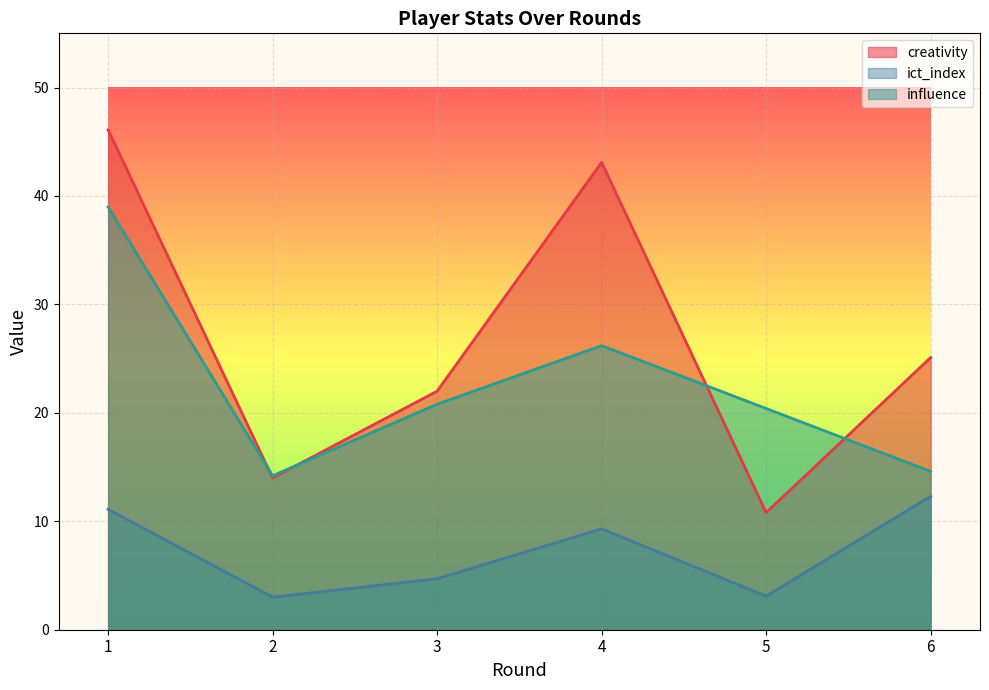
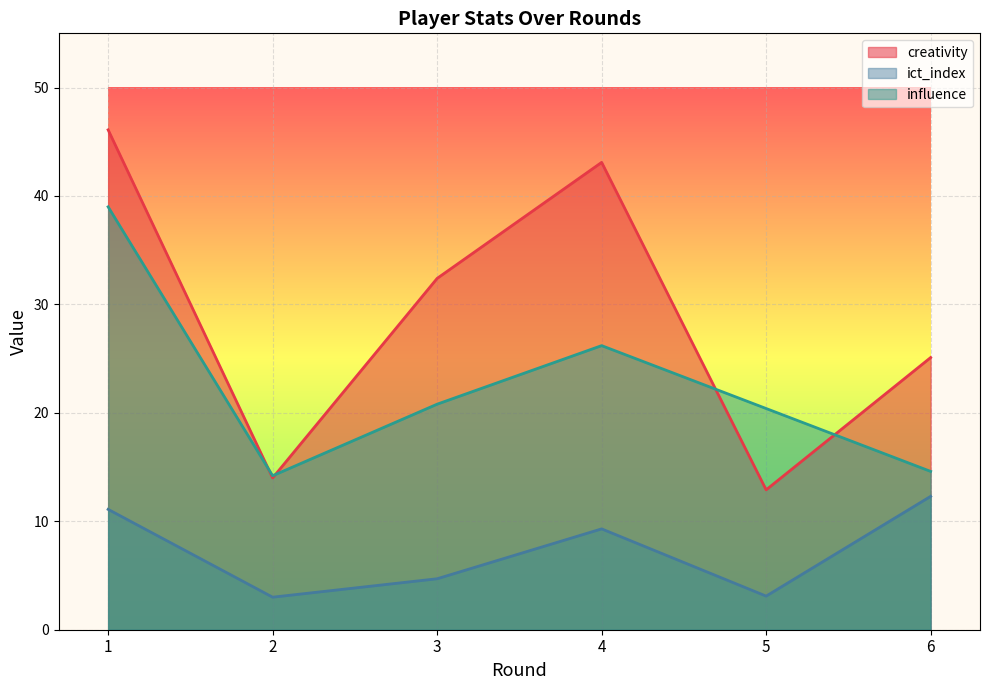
creativity, 3: 22.0 -> 32.4
creativity, 5: 10.8 -> 12.9
